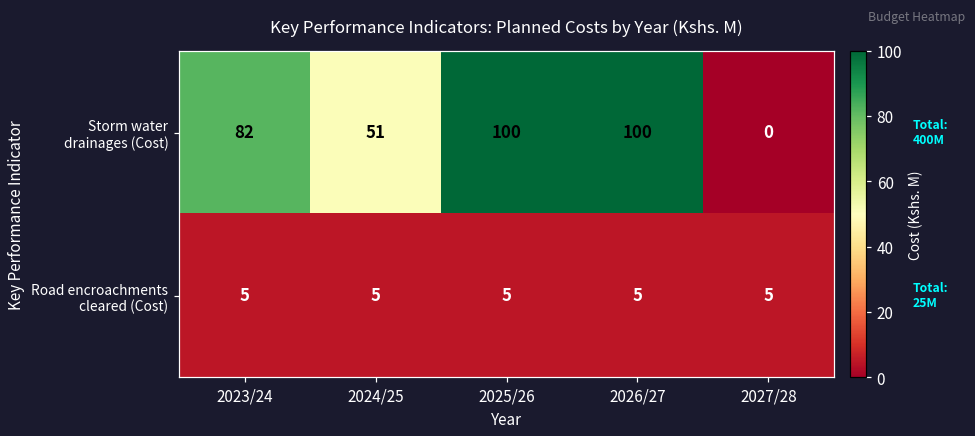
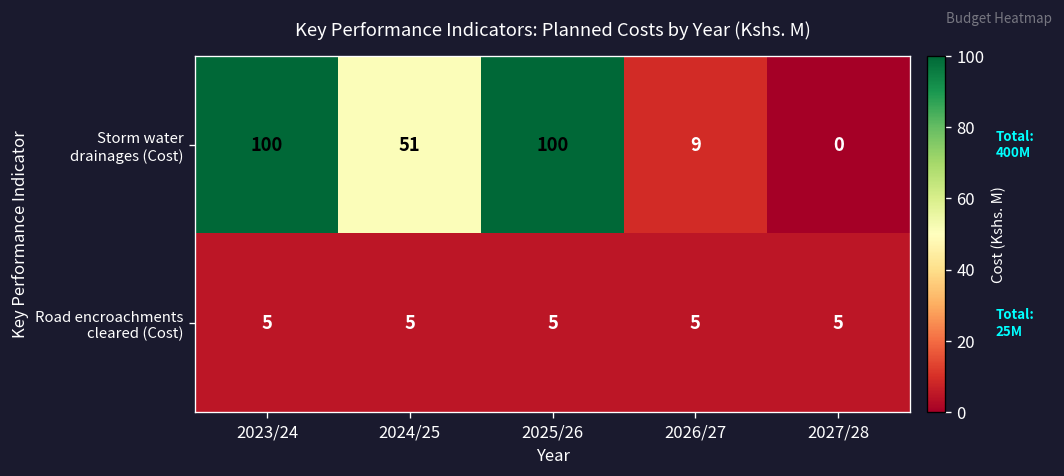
Storm water drainages (Cost), 2023/24: 82 -> 100
Storm water drainages (Cost), 2026/27: 100 -> 9
